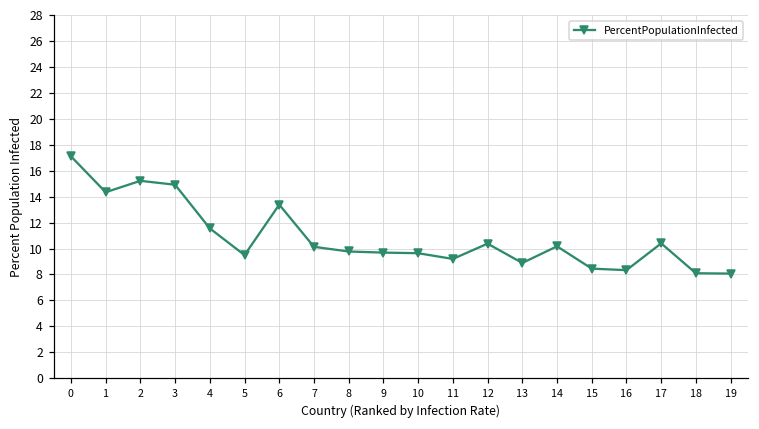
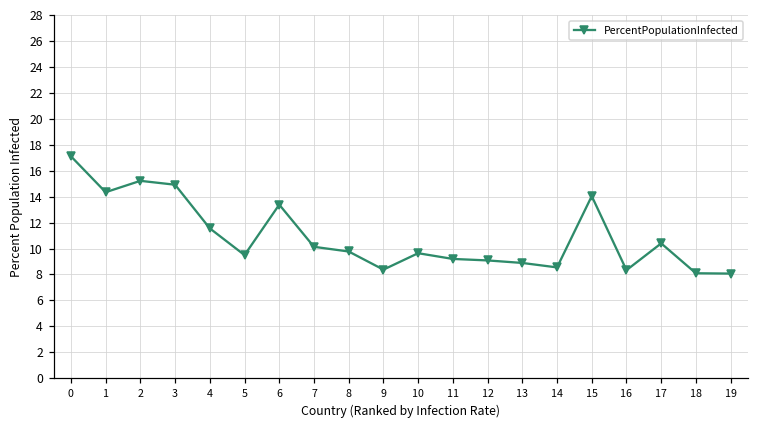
9: 9.7 -> 8.4
12: 10.4 -> 9.1
14: 10.2 -> 8.5
15: 8.4 -> 14.0
